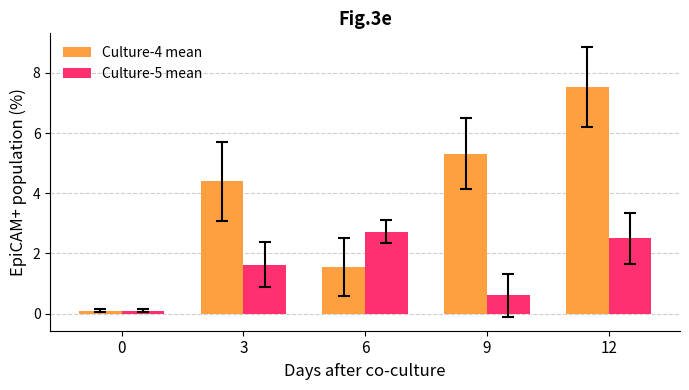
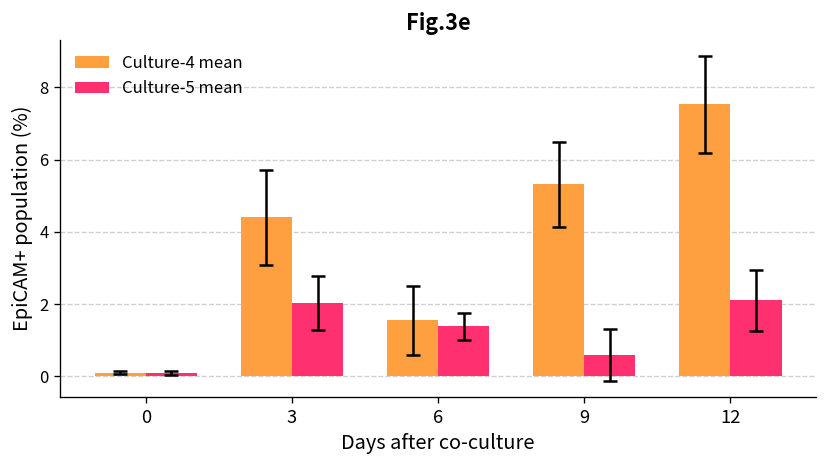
Culture-5 mean, 3: 1.6 -> 2.0
Culture-5 mean, 6: 2.7 -> 1.4
Culture-5 mean, 12: 2.5 -> 2.1
